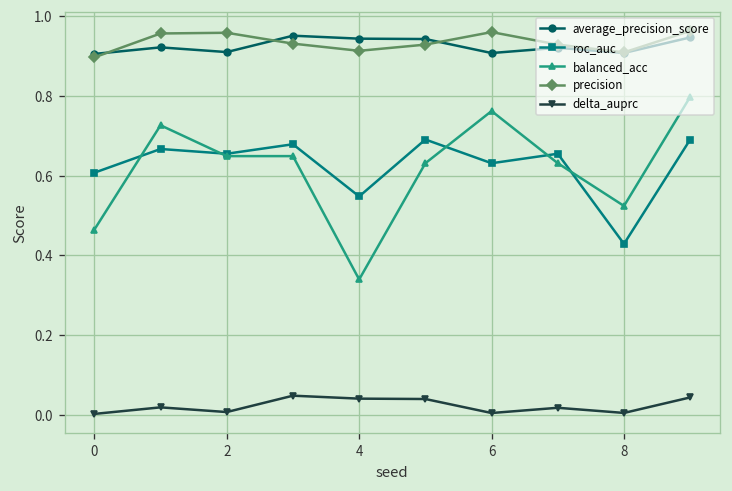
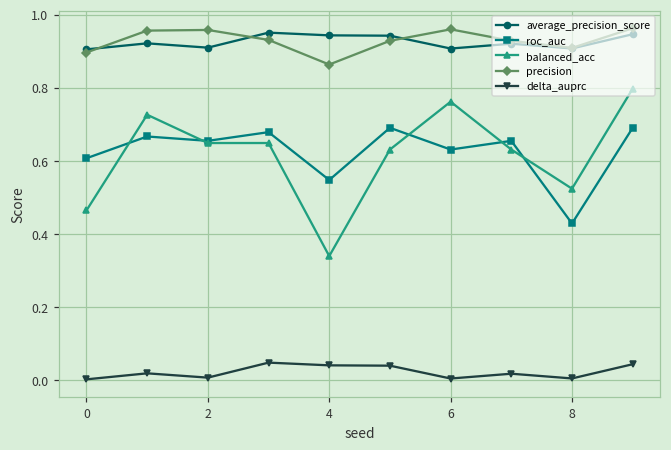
precision, 4: 0.91 -> 0.86
